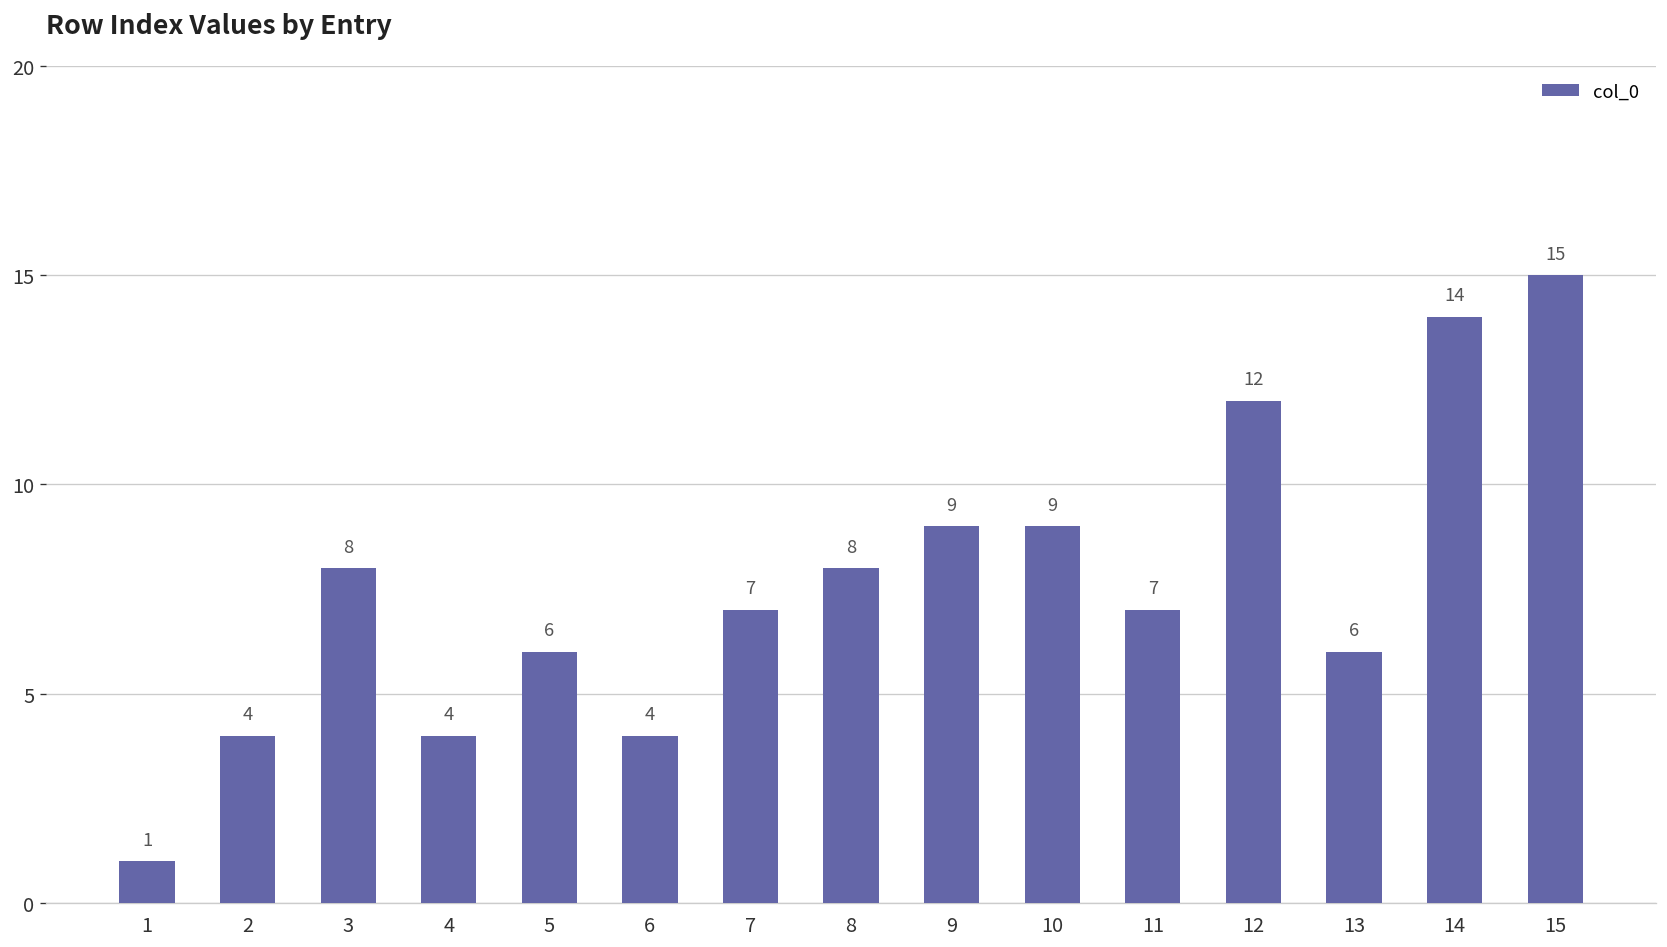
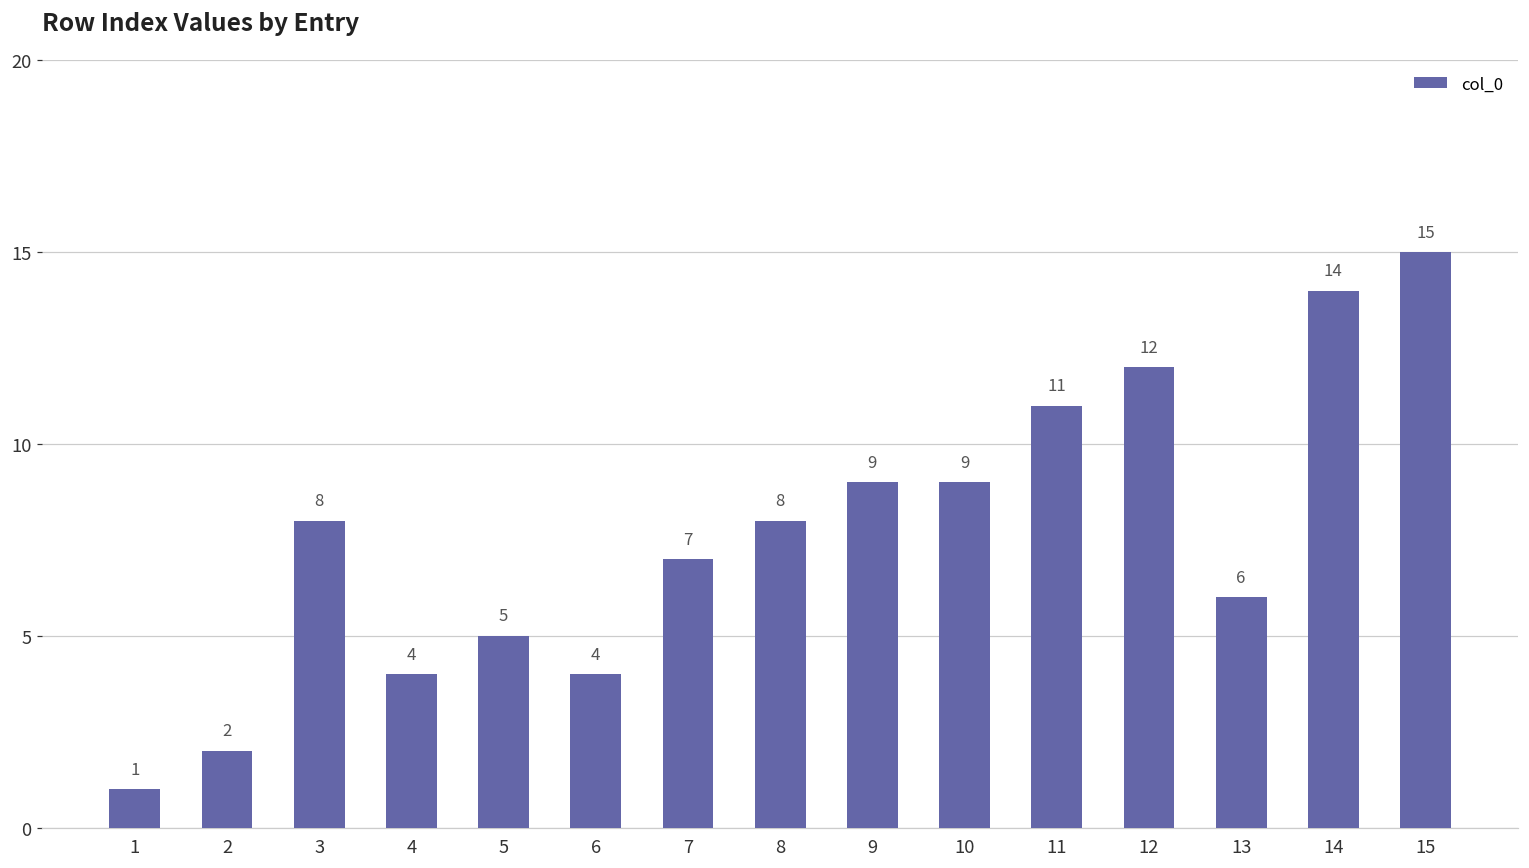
2: 4 -> 2
5: 6 -> 5
11: 7 -> 11
